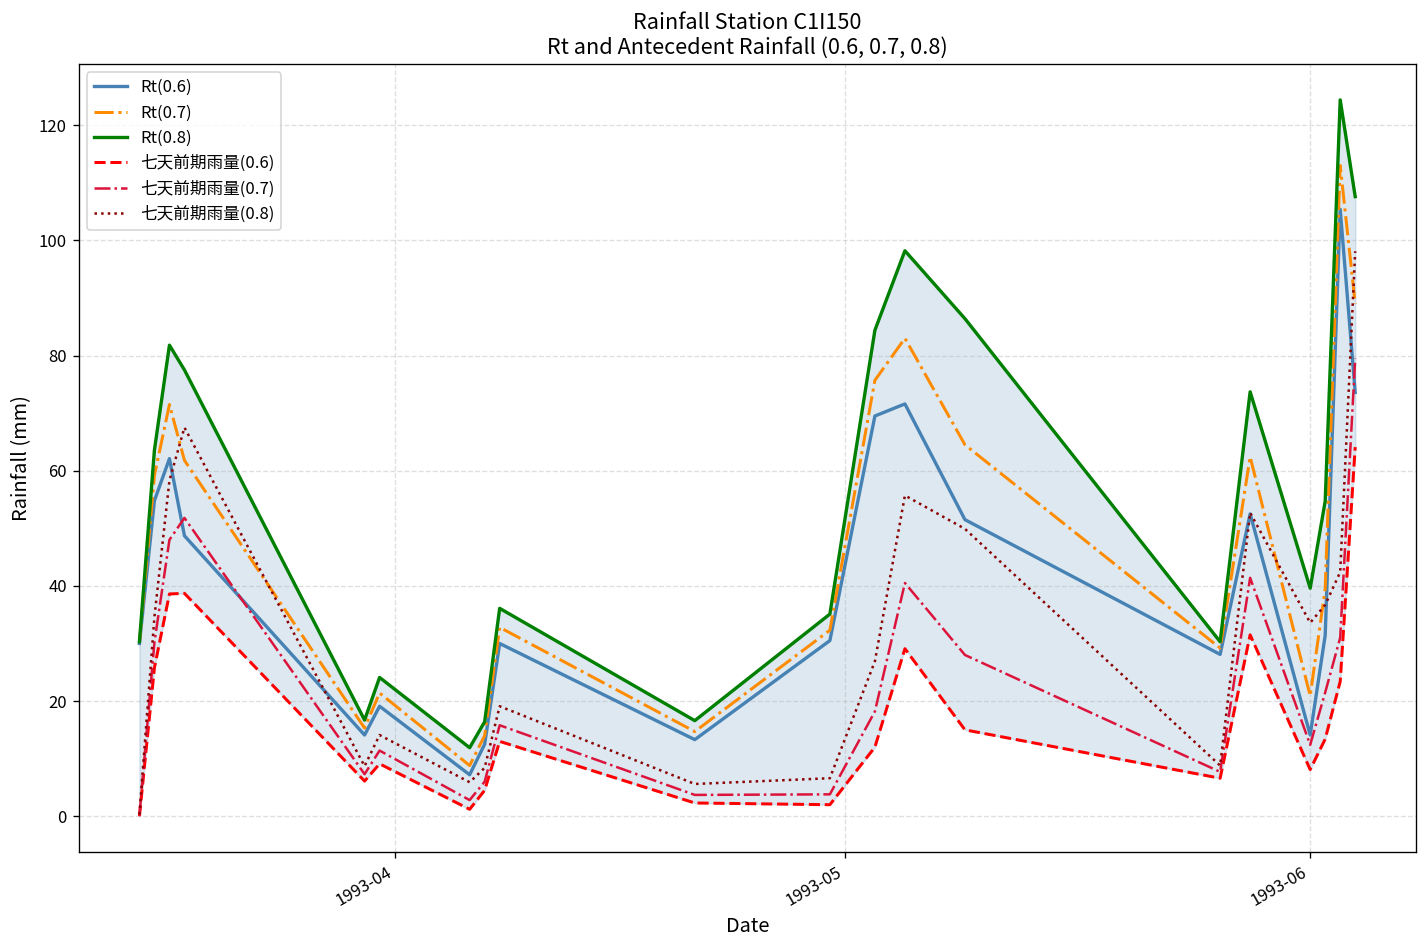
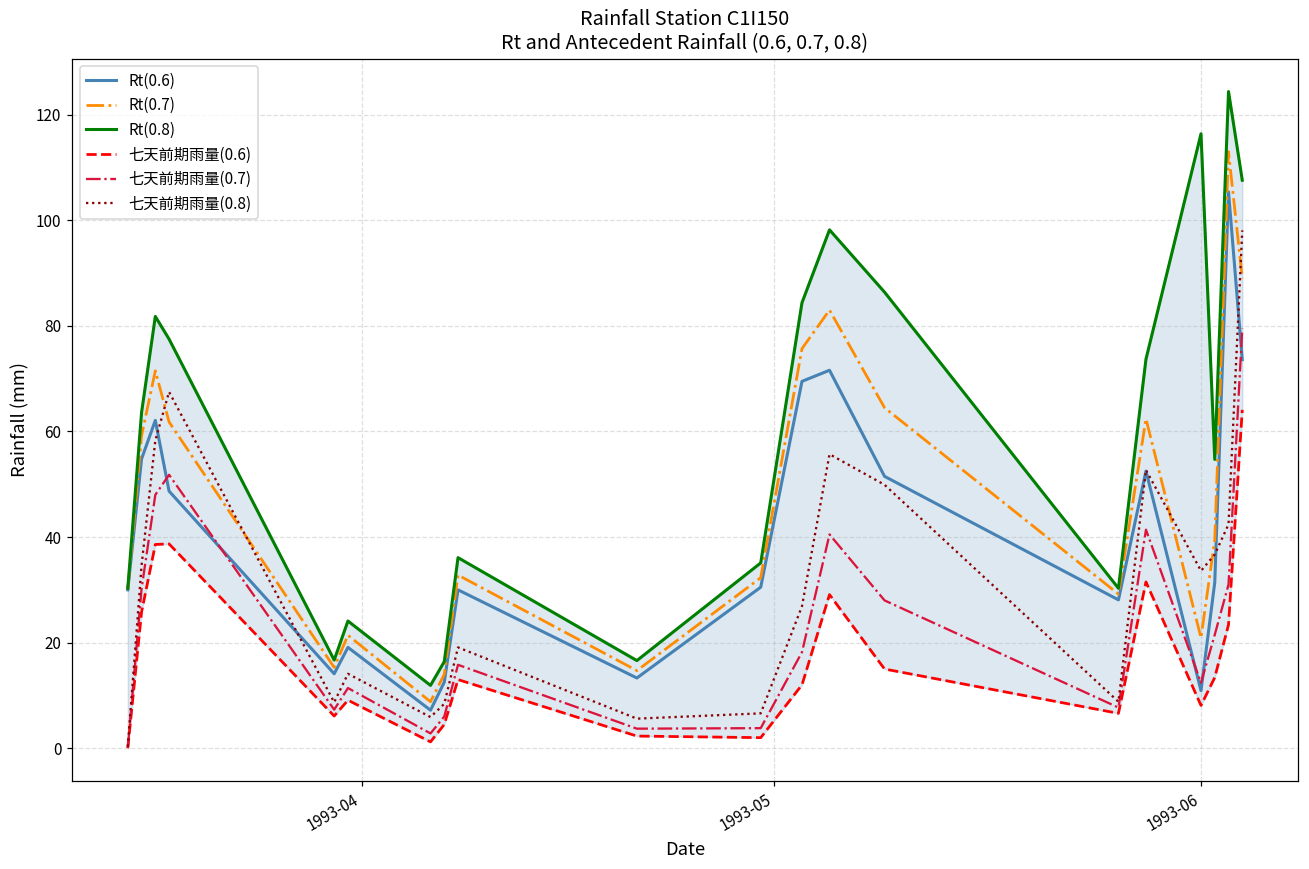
Rt(0.6), 1993-06: 14 -> 11
Rt(0.8), 1993-06: 40 -> 116
